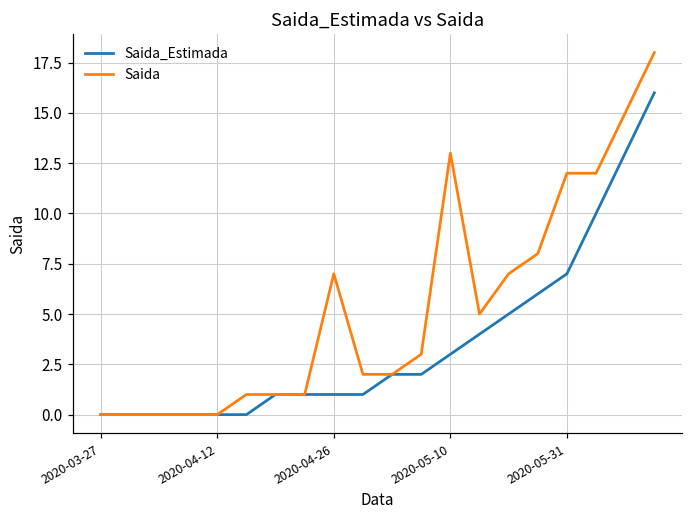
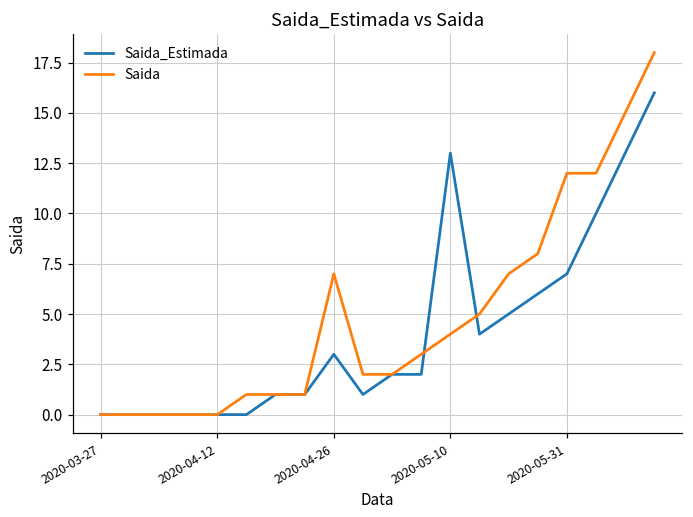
Saida_Estimada, 2020-04-26: 1 -> 3
Saida_Estimada, 2020-05-10: 3 -> 13
Saida, 2020-05-10: 13 -> 4
